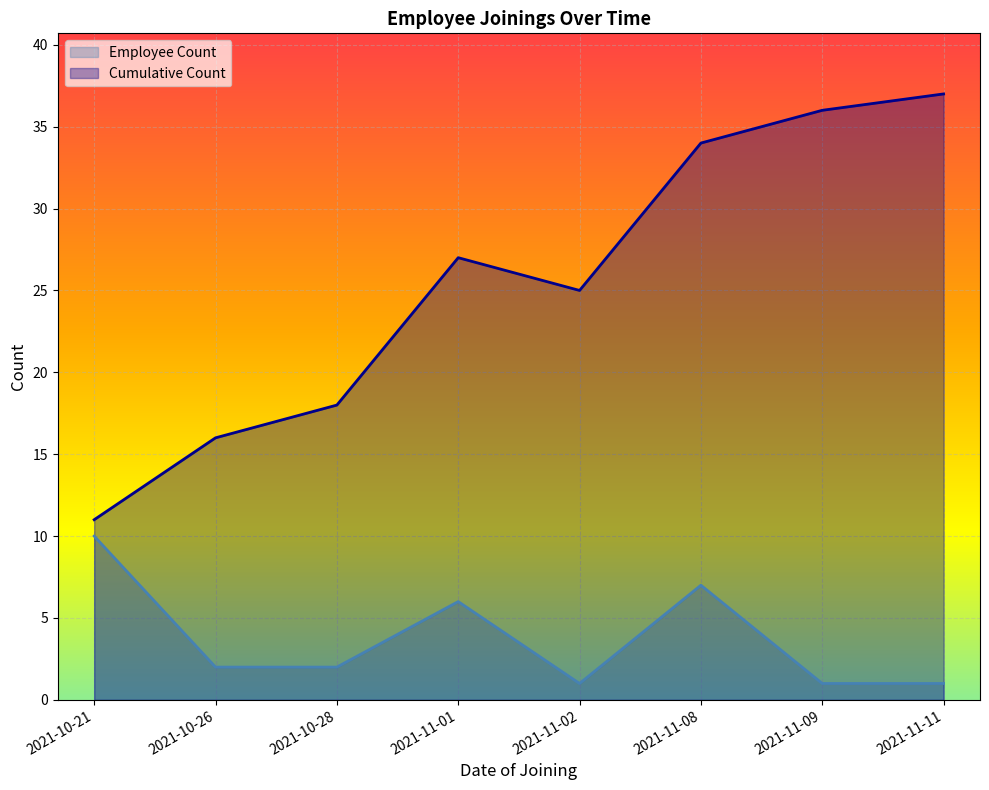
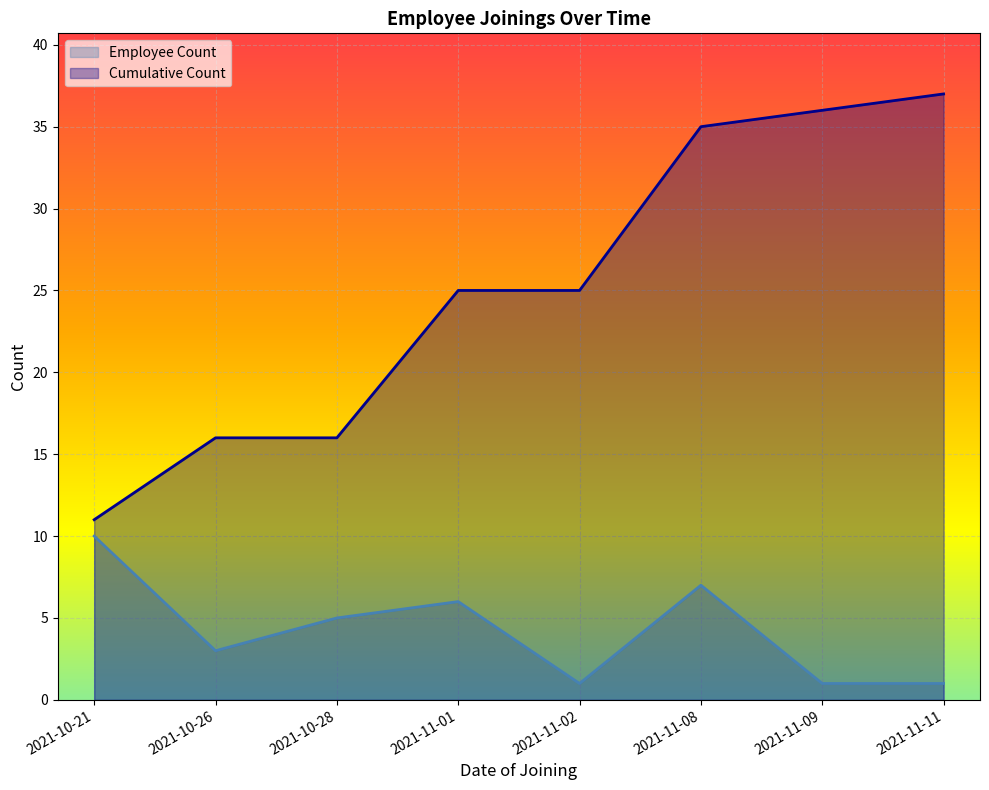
Employee Count, 2021-10-26: 2 -> 3
Employee Count, 2021-10-28: 2 -> 5
Cumulative Count, 2021-10-28: 18 -> 16
Cumulative Count, 2021-11-01: 27 -> 25
Cumulative Count, 2021-11-08: 34 -> 35
